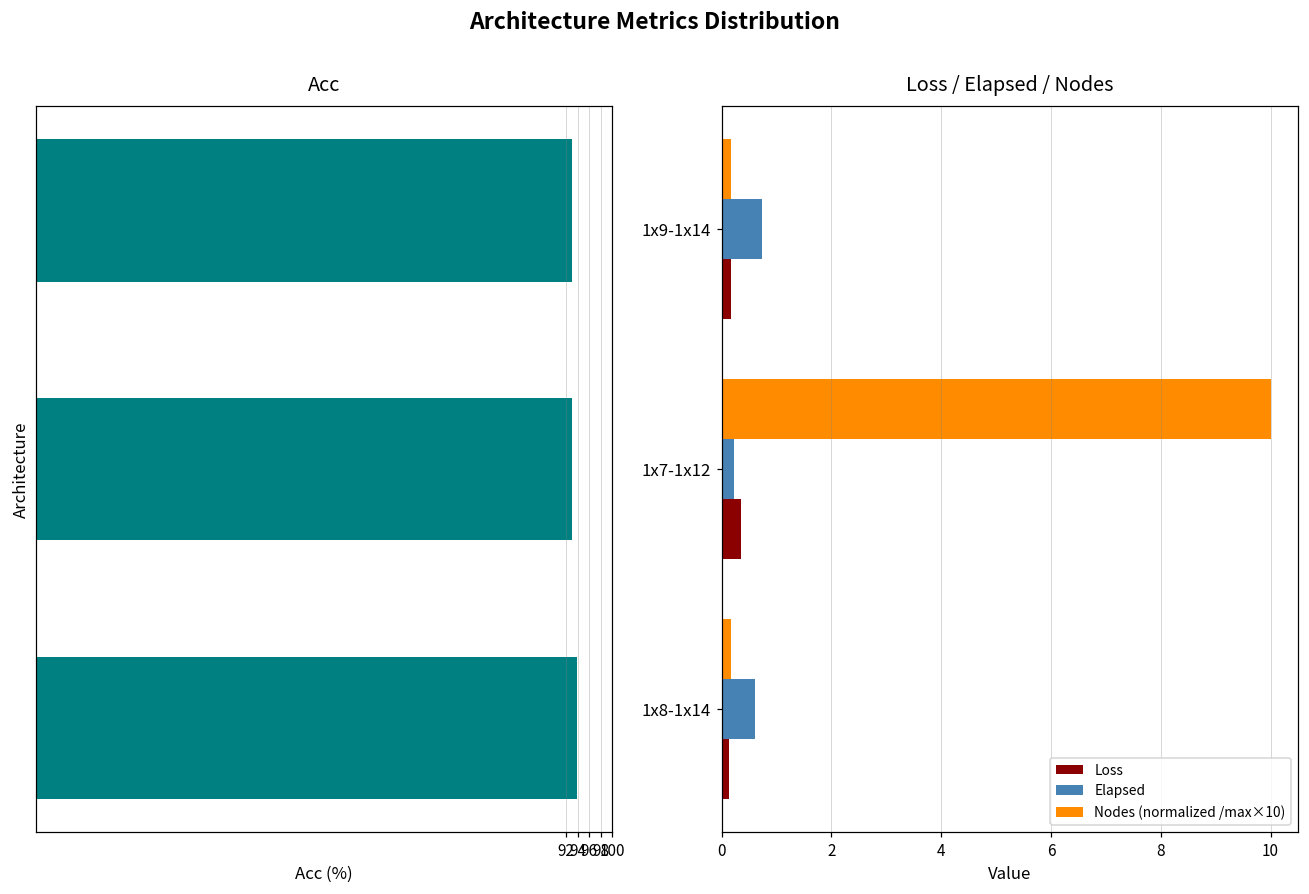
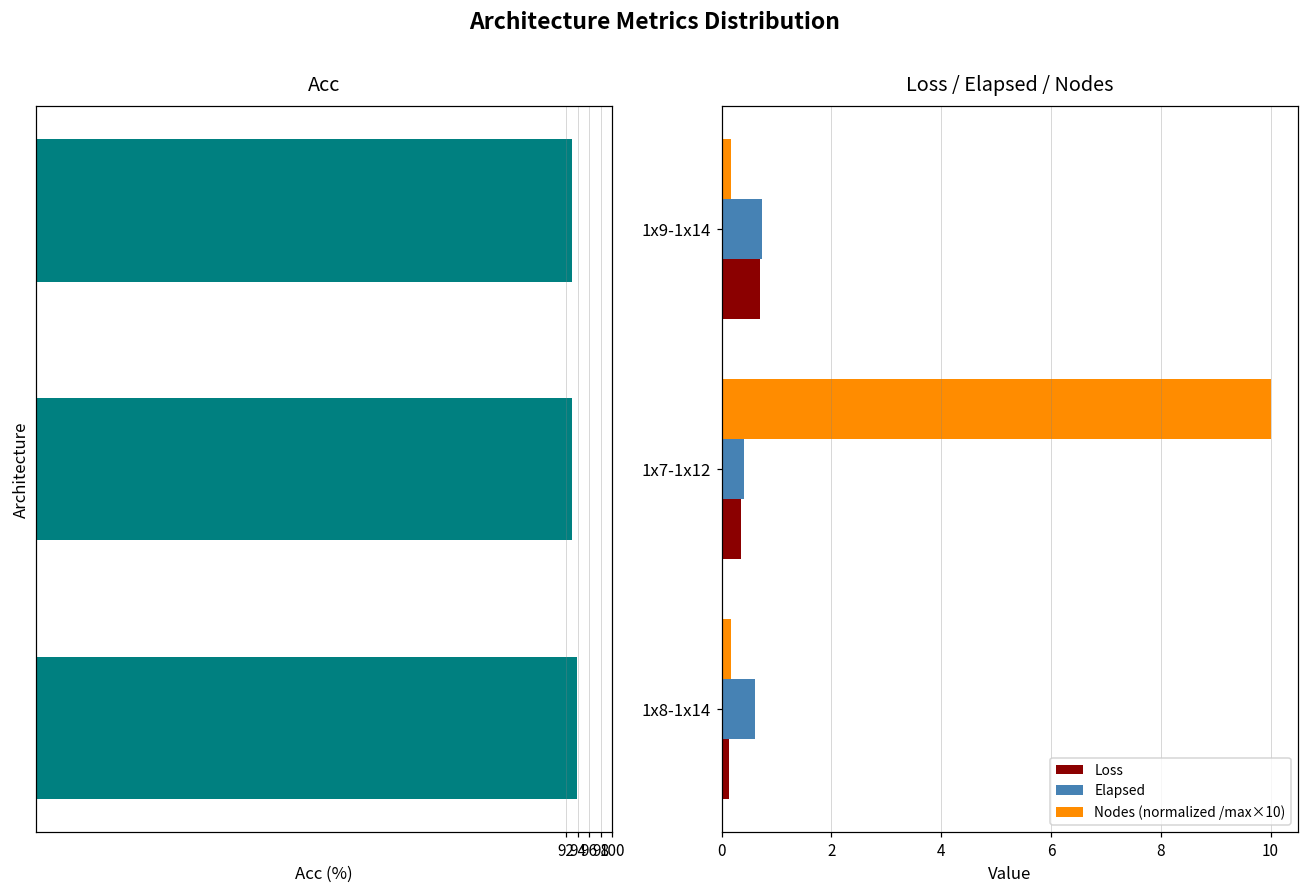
Loss / Elapsed / Nodes, Loss, 1x9-1x14: 0.2 -> 0.7
Loss / Elapsed / Nodes, Elapsed, 1x7-1x12: 0.2 -> 0.4
